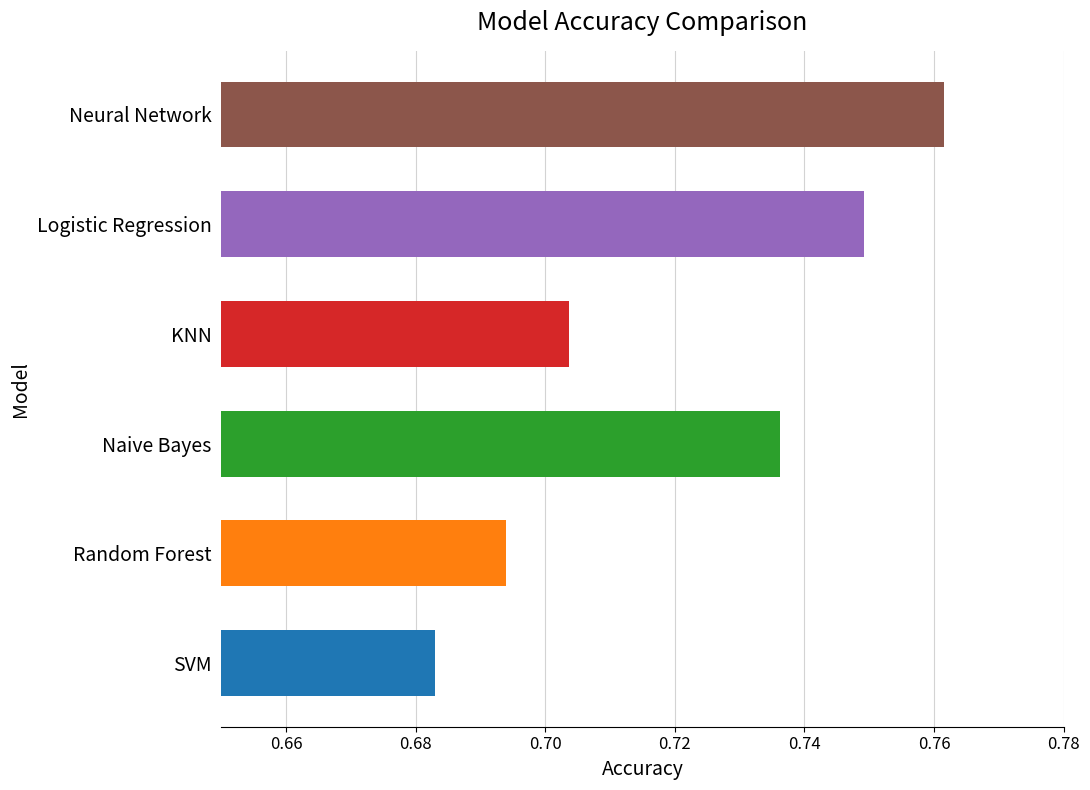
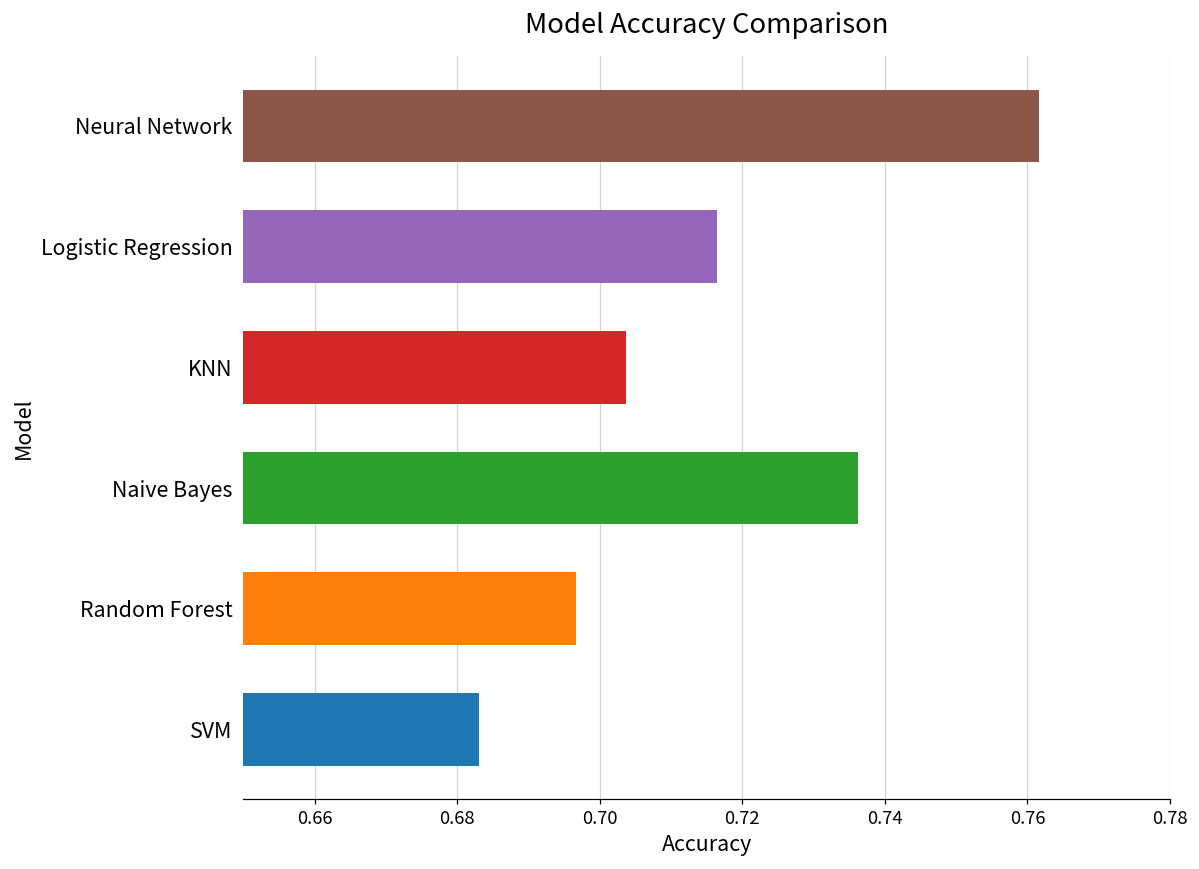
Logistic Regression: 0.749 -> 0.717
Random Forest: 0.694 -> 0.697
